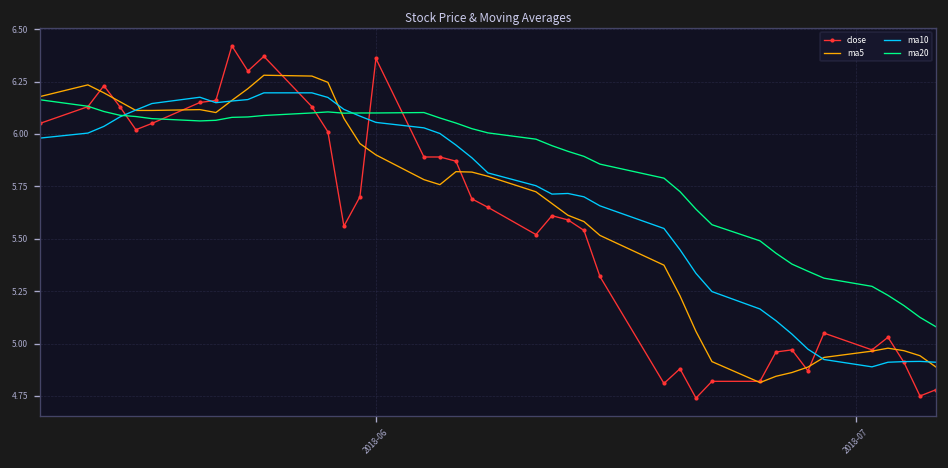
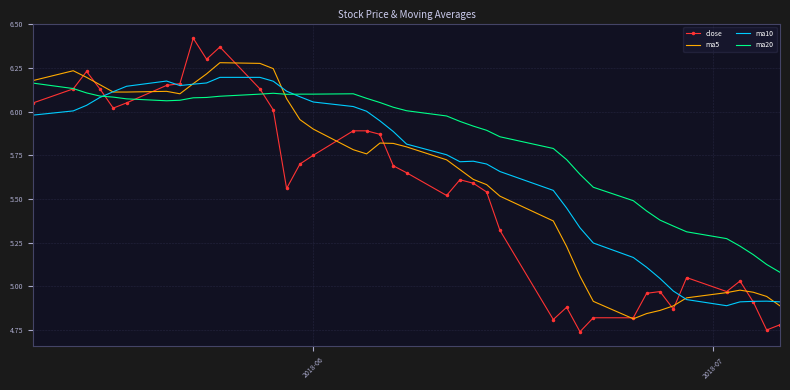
close, 2018-06: 6.36 -> 5.75
